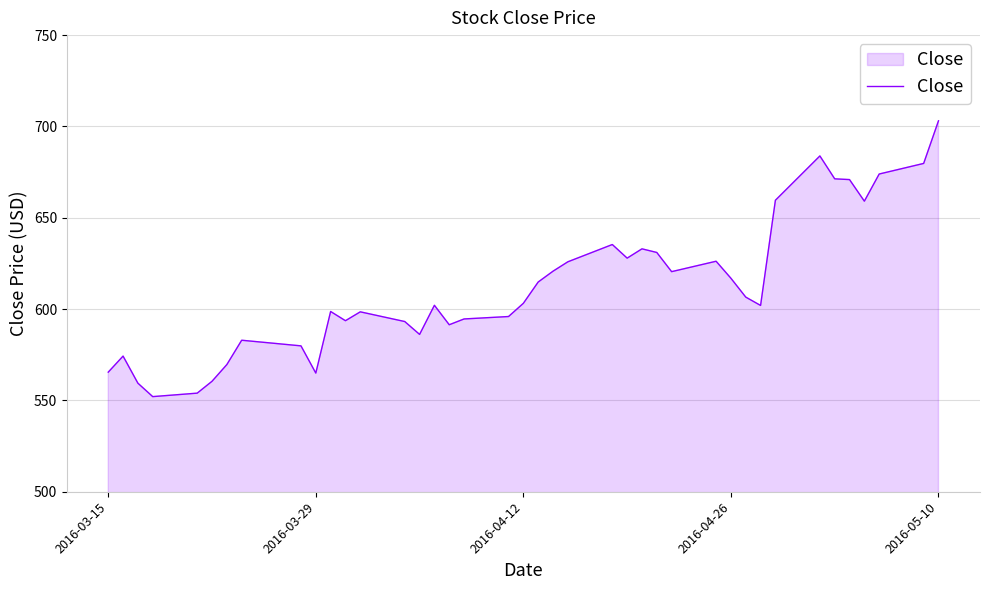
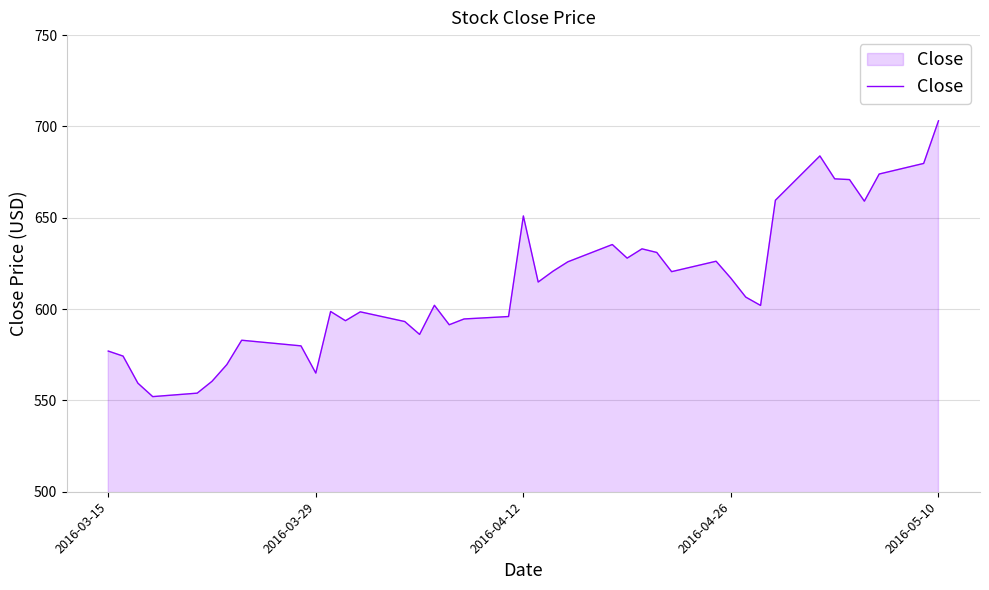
2016-03-15: 565 -> 577
2016-04-12: 603 -> 651
